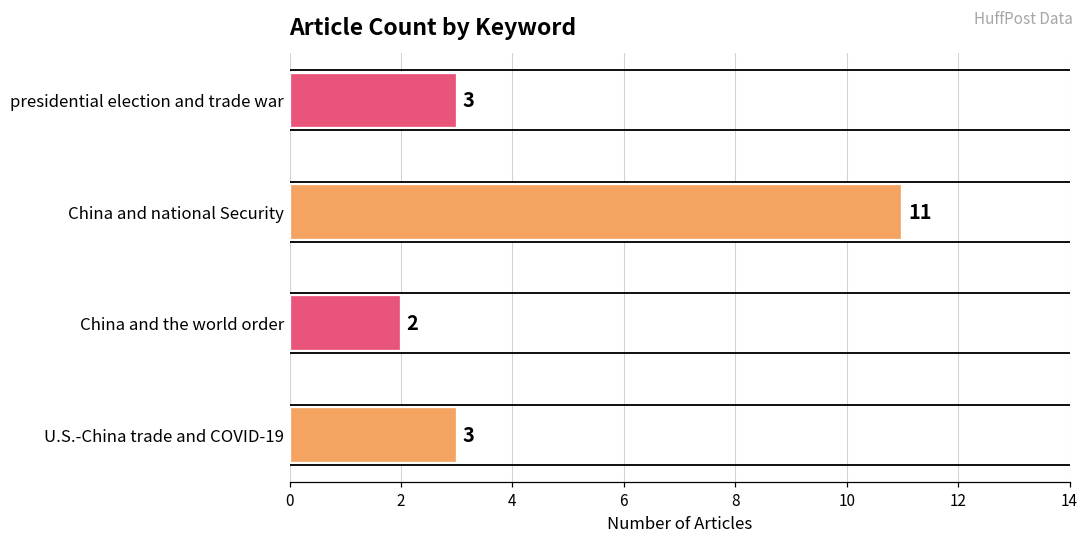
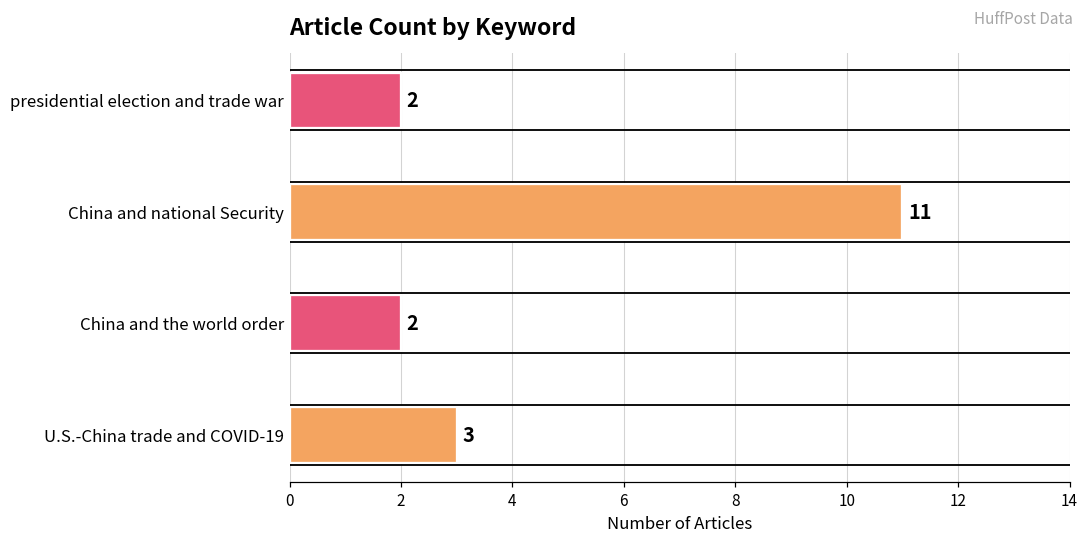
presidential election and trade war: 3 -> 2
